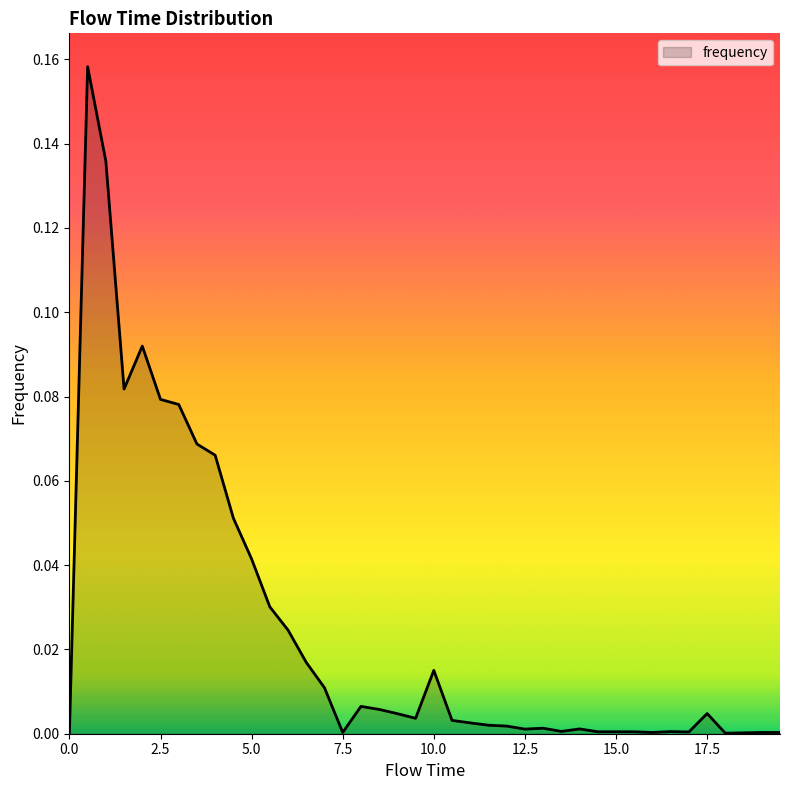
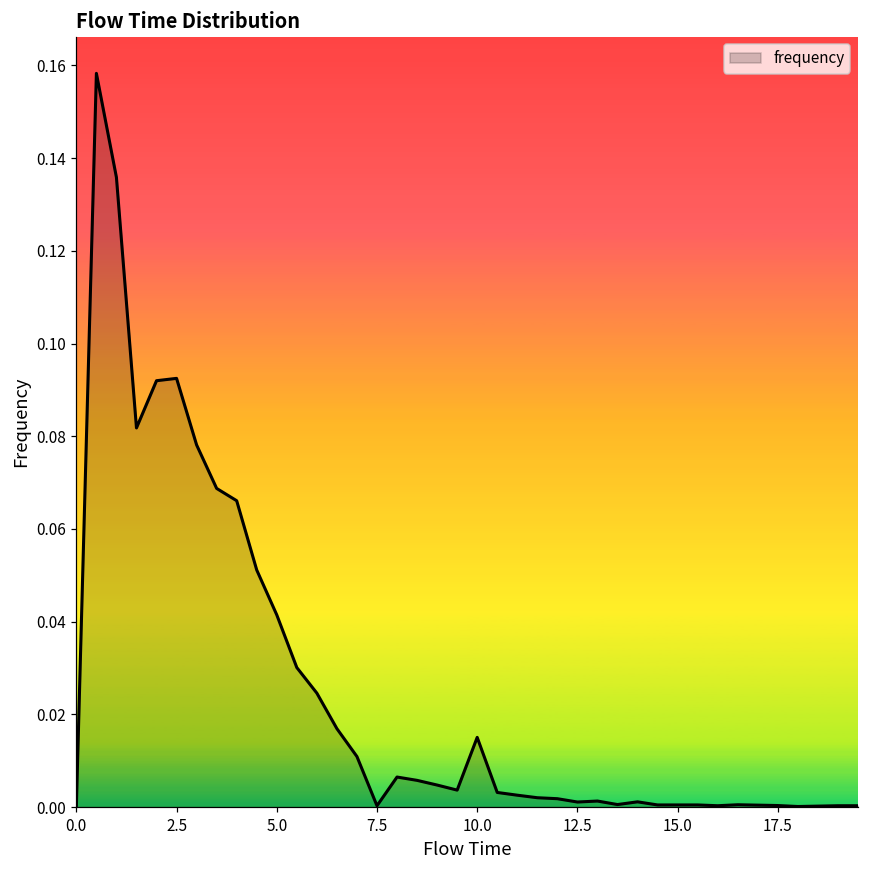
2.5: 0.079 -> 0.092
17.5: 0.005 -> 0.000
